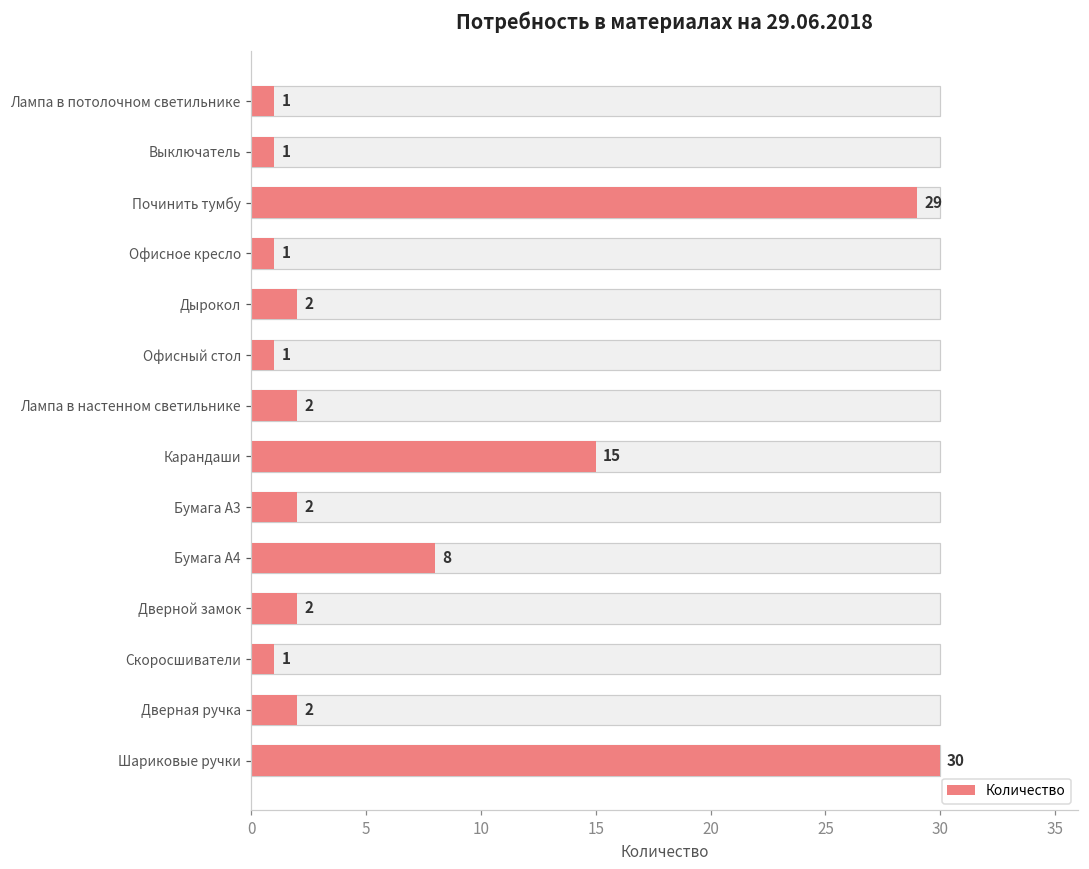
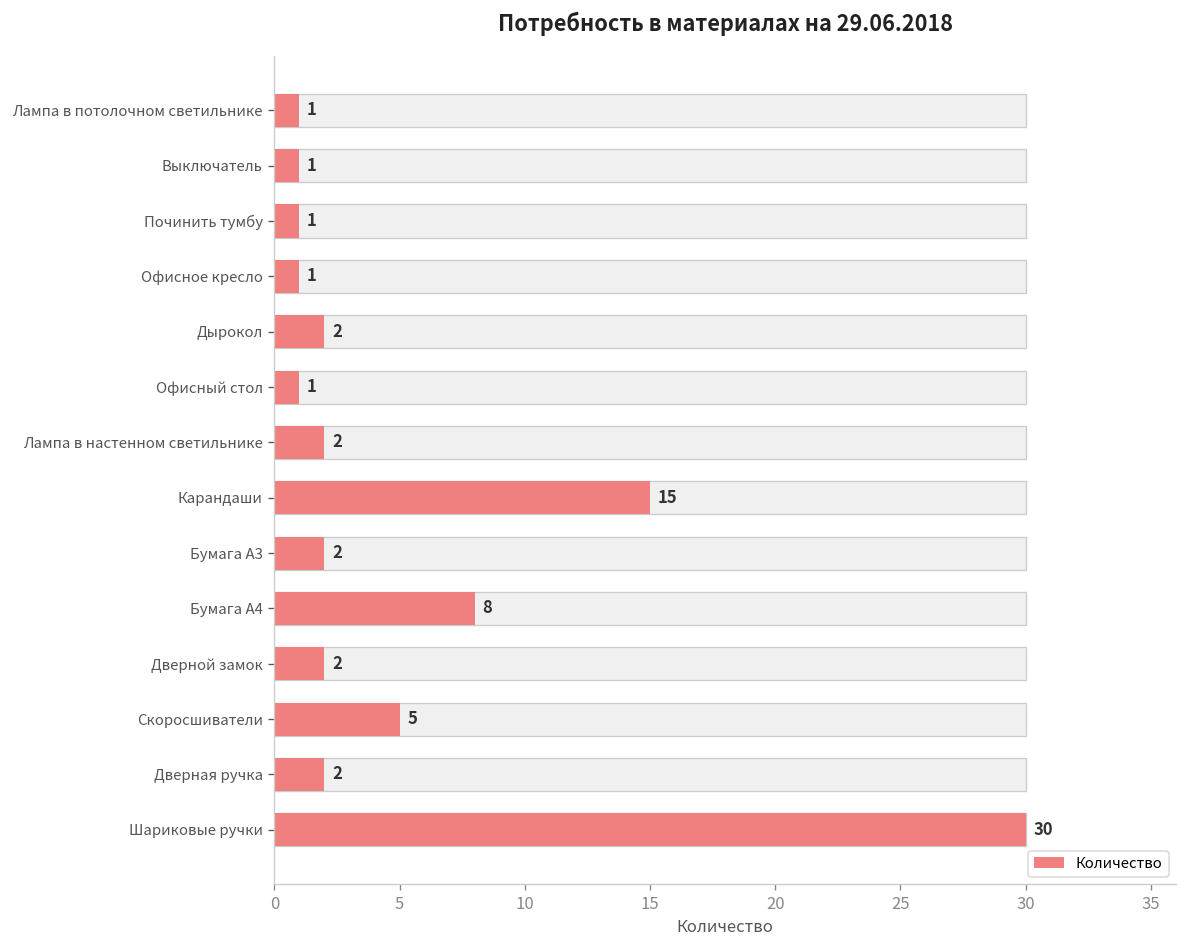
Количество, Починить тумбу: 29 -> 1
Количество, Скоросшиватели: 1 -> 5
